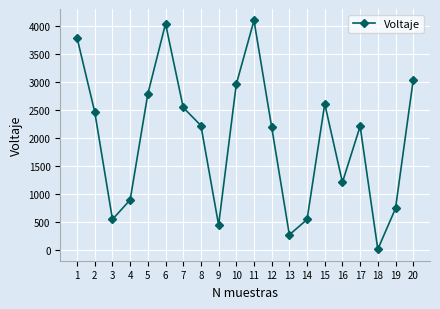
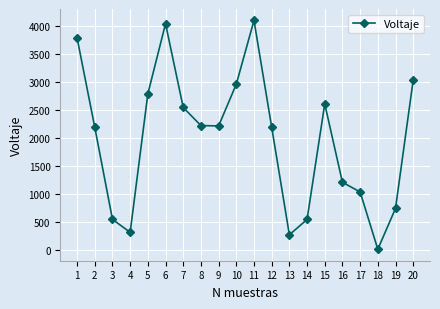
2: 2500 -> 2200
4: 900 -> 300
9: 400 -> 2200
17: 2200 -> 1000
